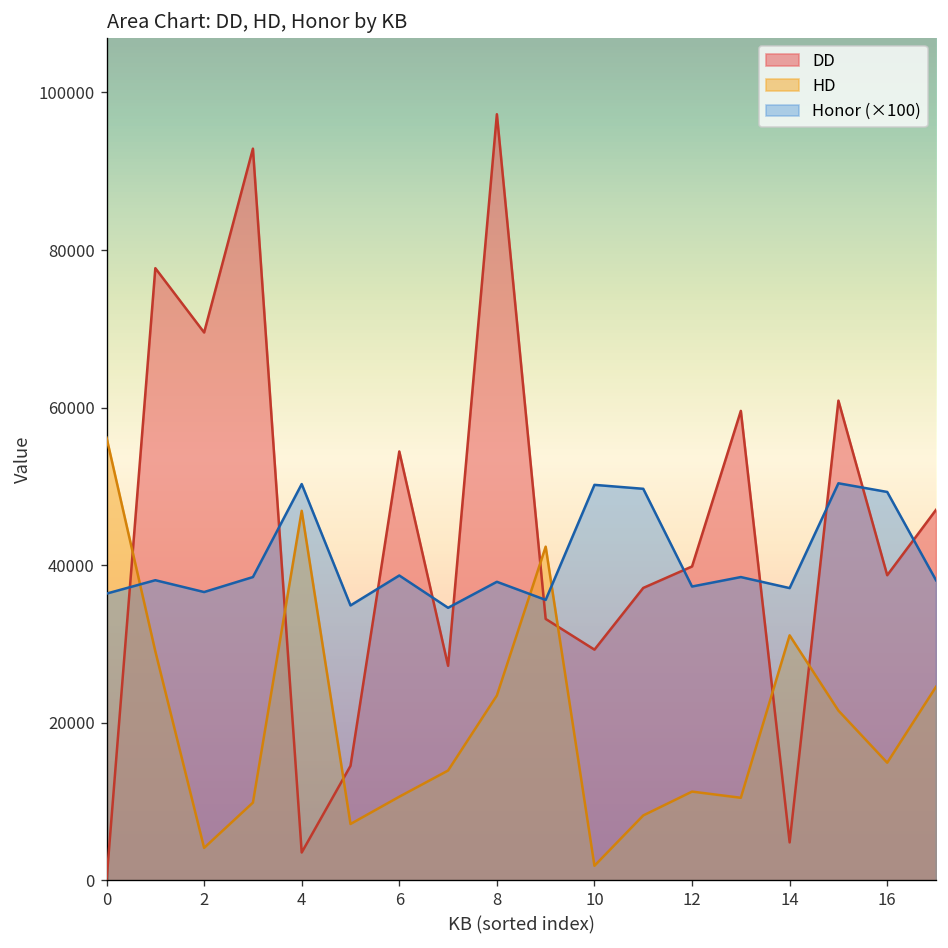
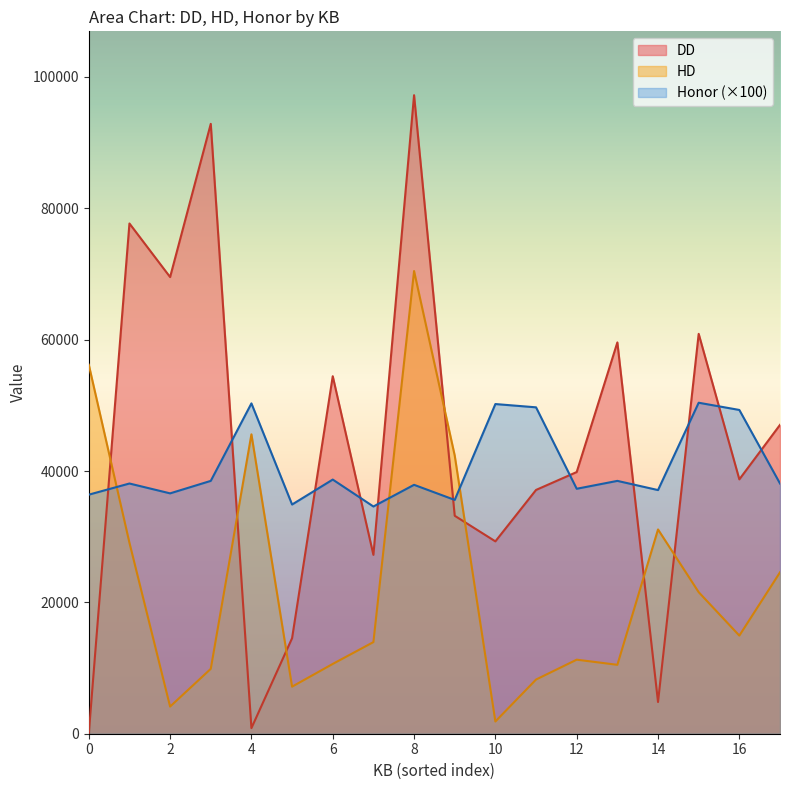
DD, 4: 4000 -> 1000
HD, 4: 47000 -> 46000
HD, 8: 23000 -> 70000
